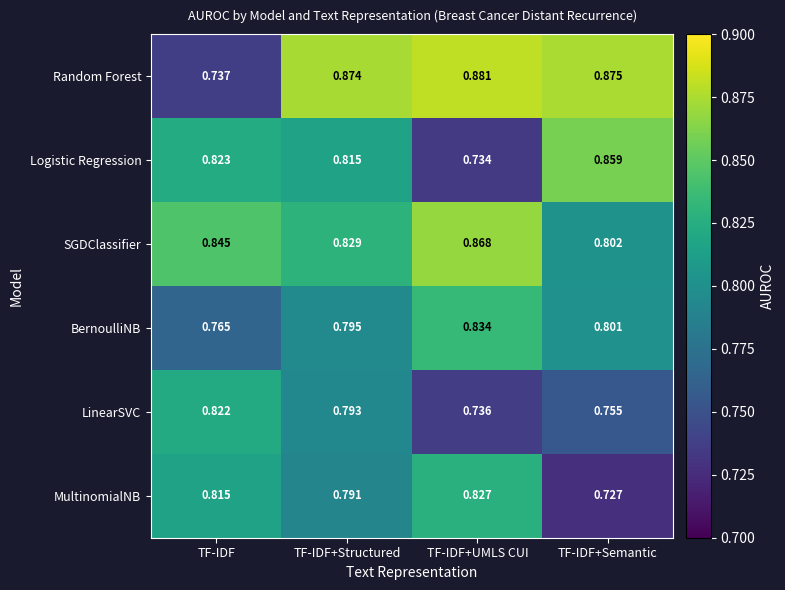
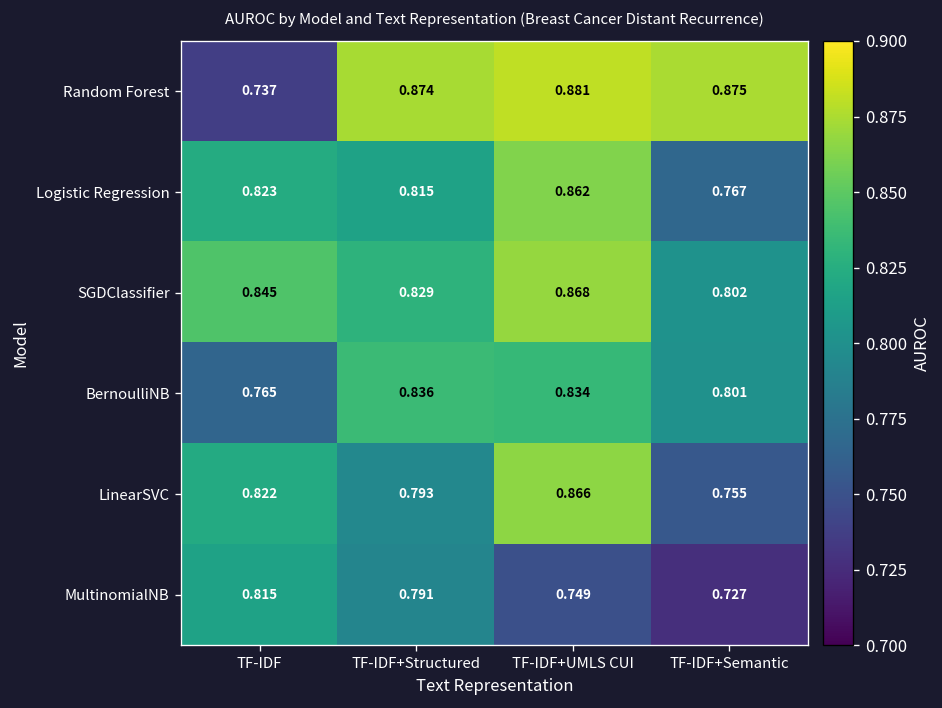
Logistic Regression, TF-IDF+UMLS CUI: 0.734 -> 0.862
Logistic Regression, TF-IDF+Semantic: 0.859 -> 0.767
BernoulliNB, TF-IDF+Structured: 0.795 -> 0.836
LinearSVC, TF-IDF+UMLS CUI: 0.736 -> 0.866
MultinomialNB, TF-IDF+UMLS CUI: 0.827 -> 0.749
